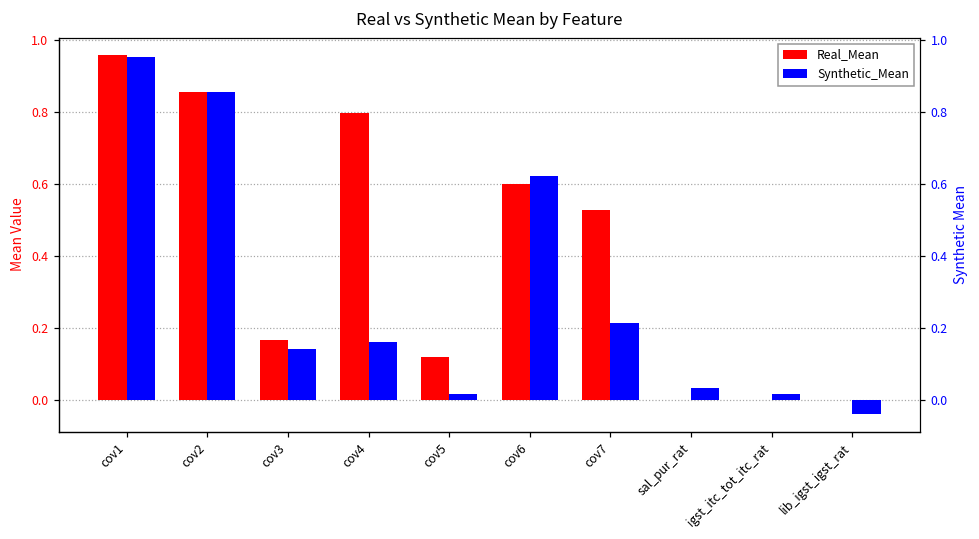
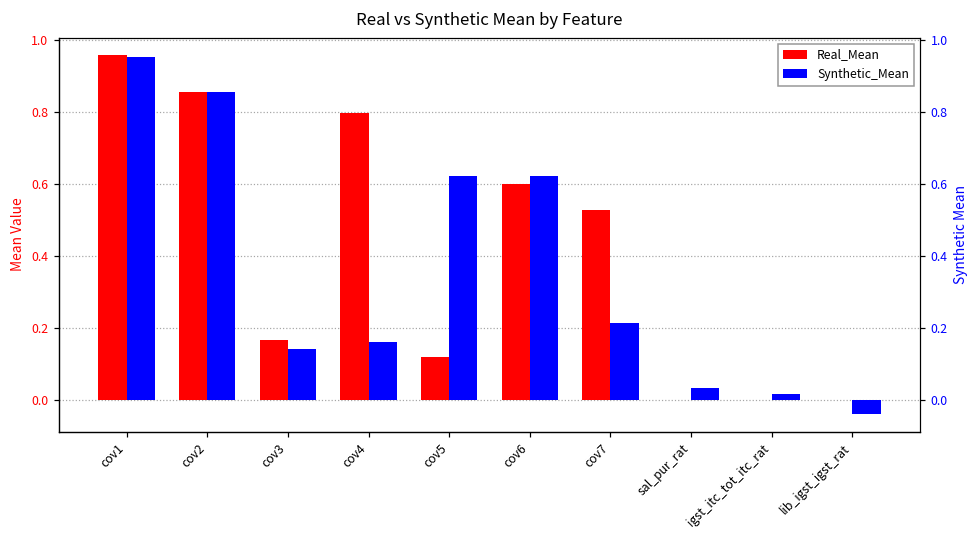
Synthetic_Mean, cov5: 0.02 -> 0.62
